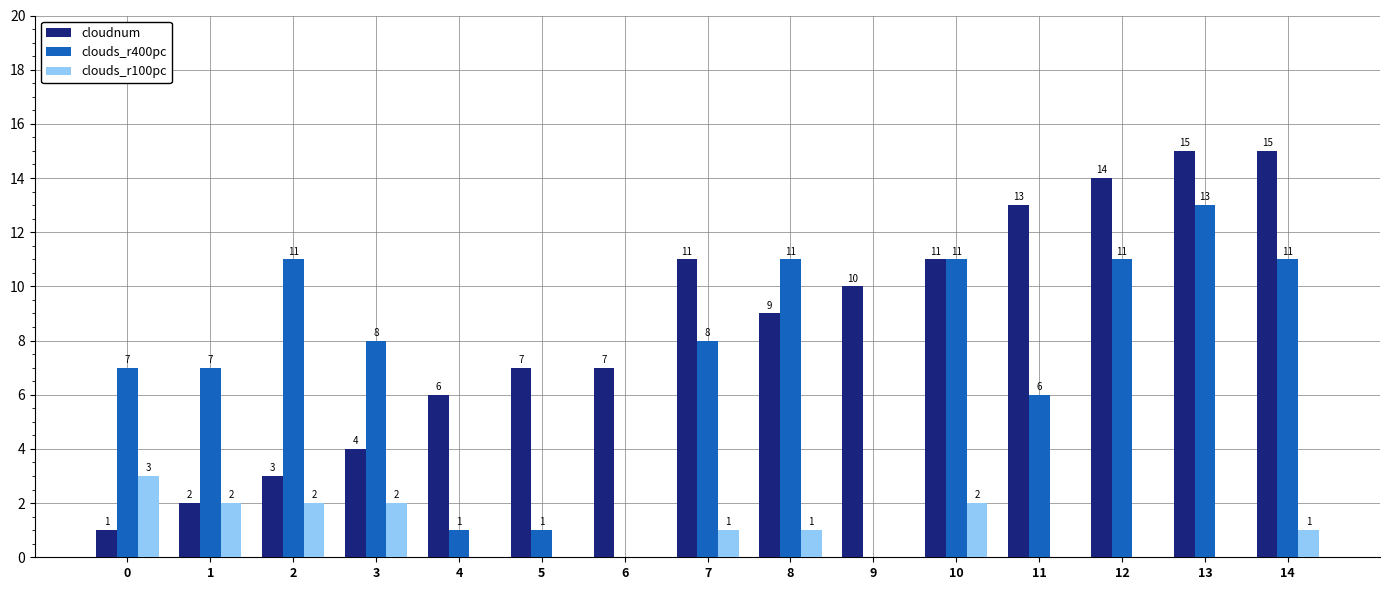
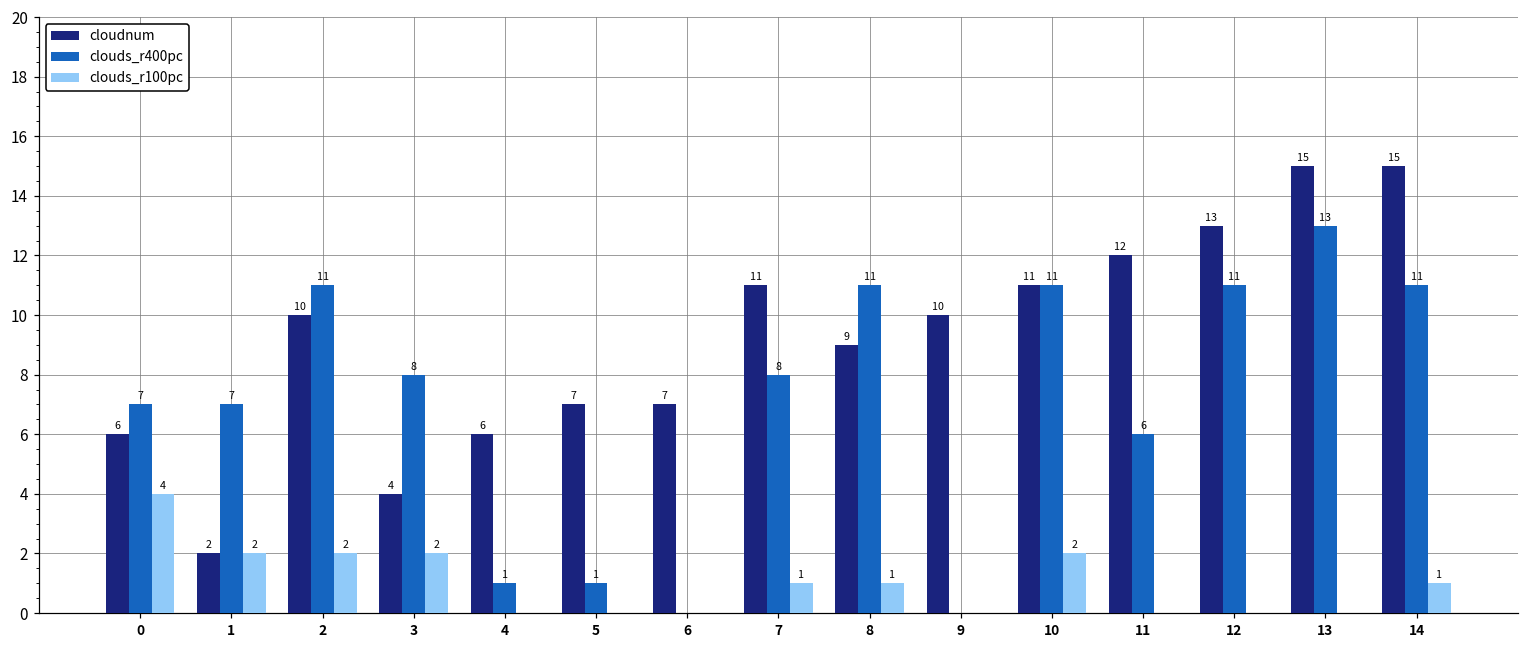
cloudnum, 0: 1 -> 6
clouds_r100pc, 0: 3 -> 4
cloudnum, 2: 3 -> 10
cloudnum, 11: 13 -> 12
cloudnum, 12: 14 -> 13
